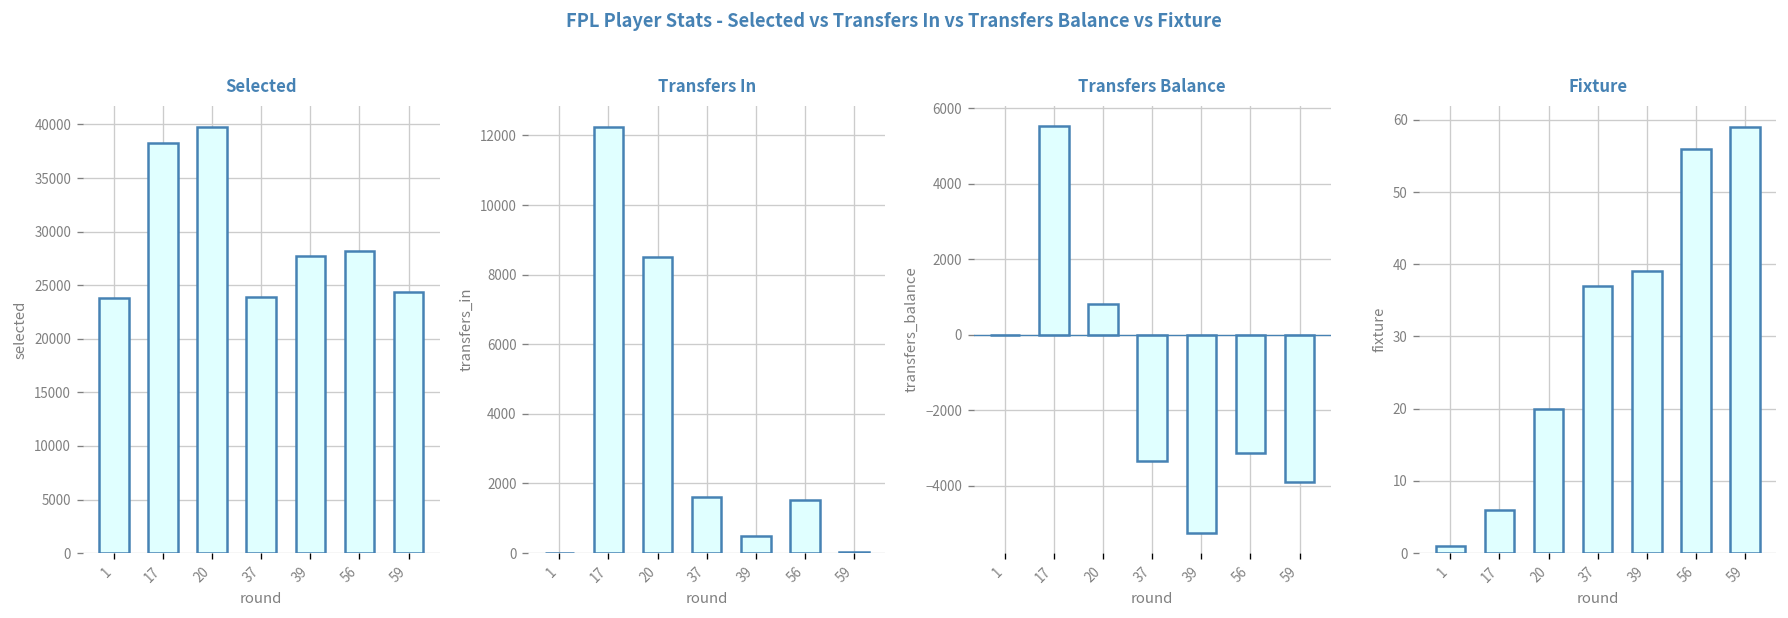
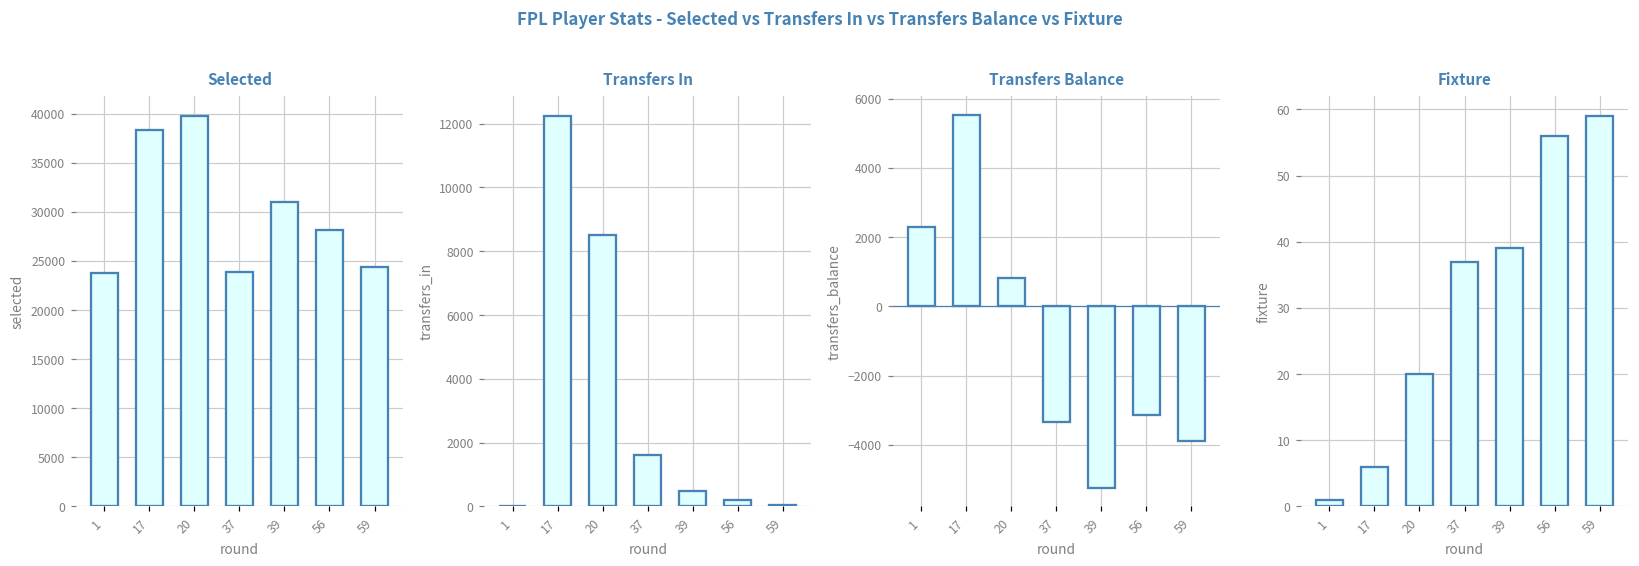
Selected, 39: 28000 -> 31000
Transfers In, 56: 1500 -> 200
Transfers Balance, 1: 0 -> 2300
